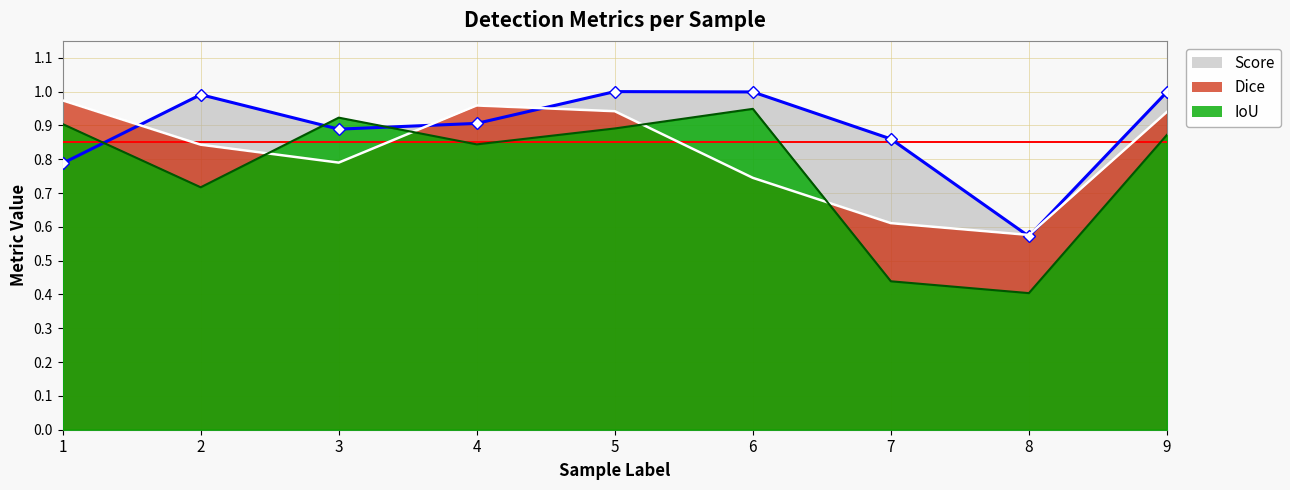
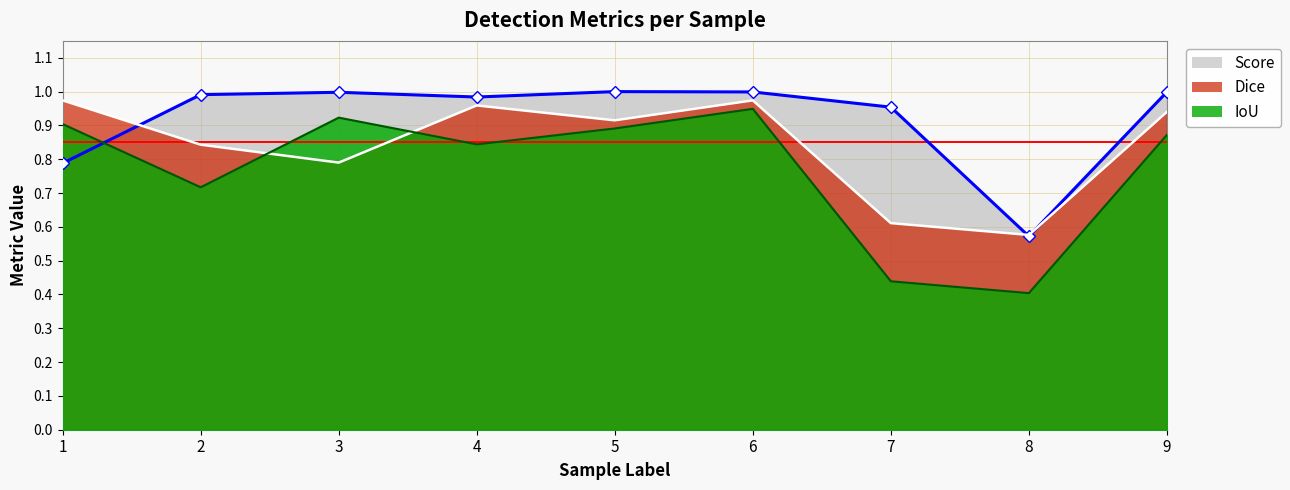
Score, 3: 0.89 -> 1.00
Score, 4: 0.91 -> 0.98
Dice, 5: 0.94 -> 0.92
Dice, 6: 0.75 -> 0.97
Score, 7: 0.86 -> 0.95
